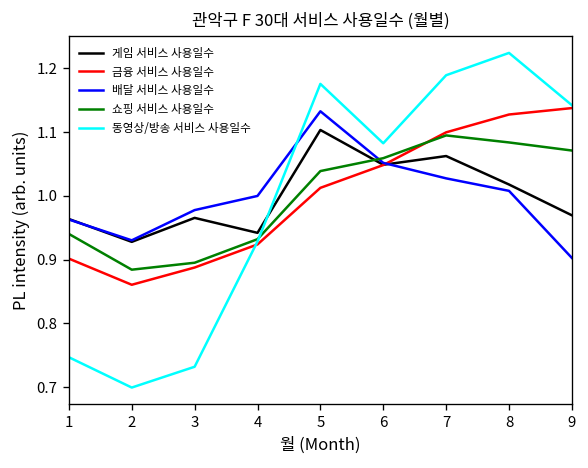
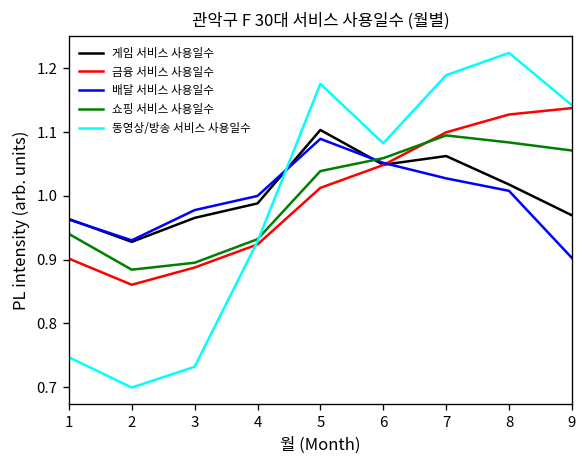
게임 서비스 사용일수, 4: 0.94 -> 0.99
배달 서비스 사용일수, 5: 1.13 -> 1.09
